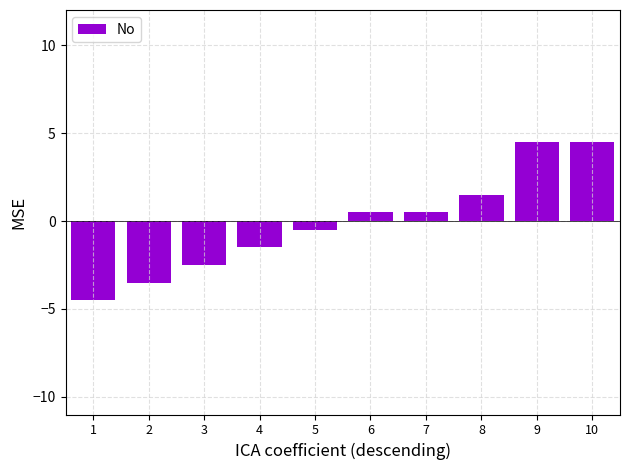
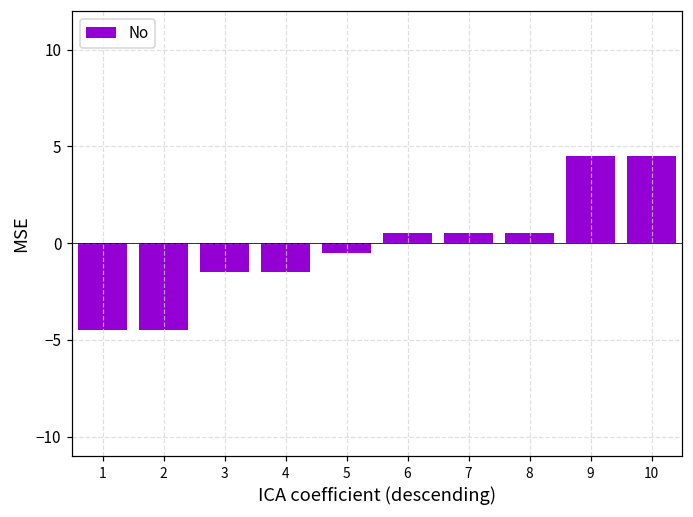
2: -3.5 -> -4.5
3: -2.5 -> -1.5
8: 1.5 -> 0.5
